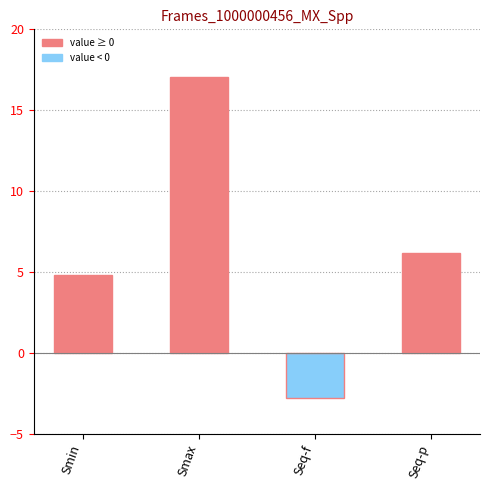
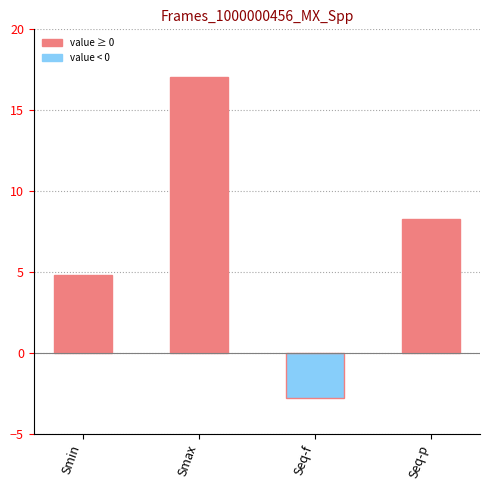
Seq-p: 6.2 -> 8.3
